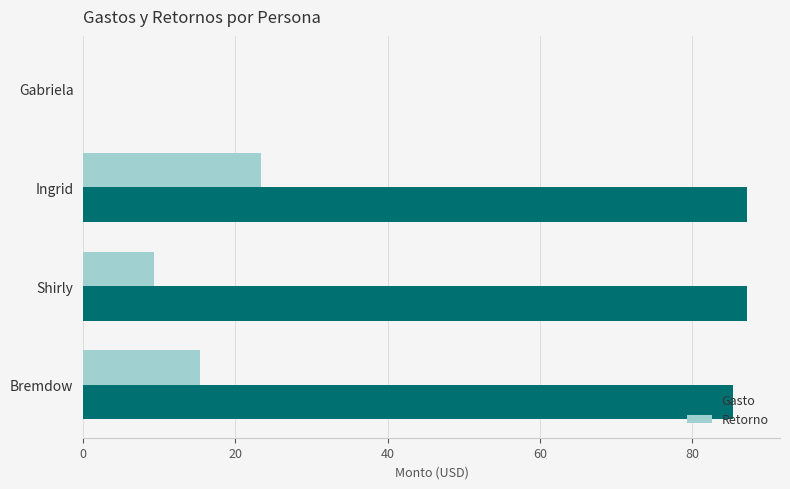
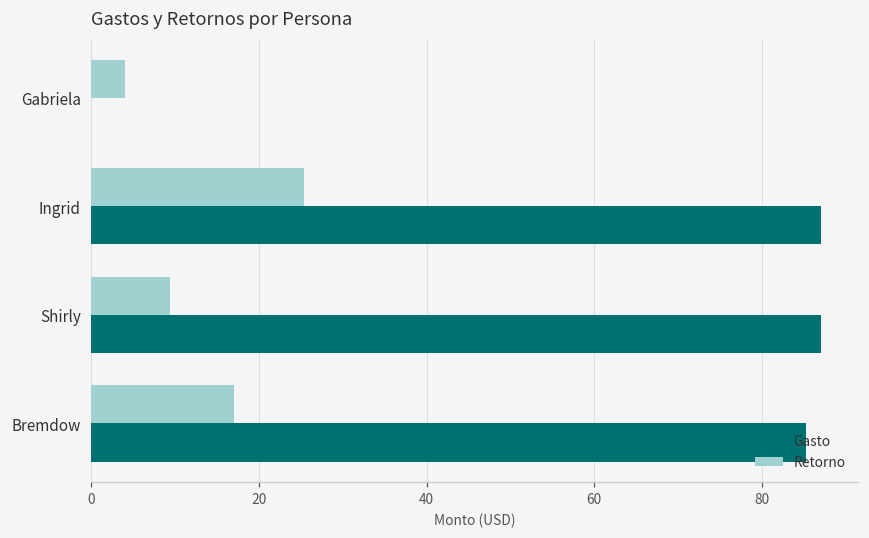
Retorno, Gabriela: 0 -> 4
Retorno, Ingrid: 23 -> 25
Retorno, Bremdow: 15 -> 17
